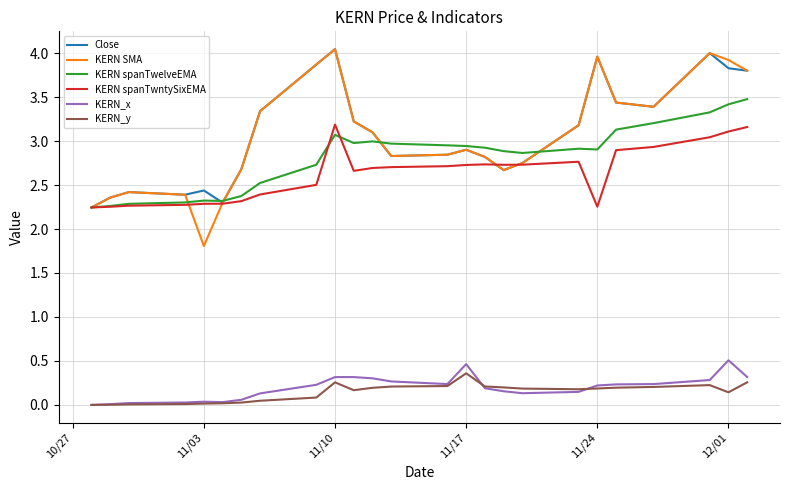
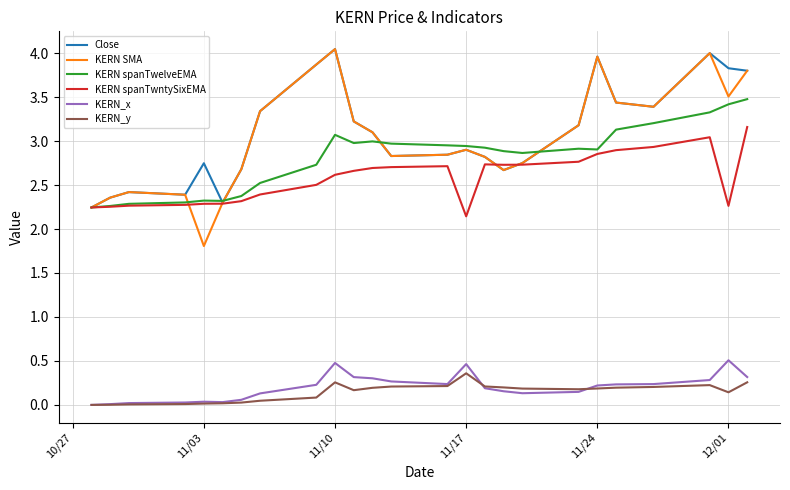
Close, 11/03: 2.4 -> 2.7
KERN spanTwntySixEMA, 11/10: 3.2 -> 2.6
KERN_x, 11/10: 0.3 -> 0.5
KERN spanTwntySixEMA, 11/17: 2.7 -> 2.1
KERN spanTwntySixEMA, 11/24: 2.3 -> 2.9
KERN SMA, 12/01: 3.9 -> 3.5
KERN spanTwntySixEMA, 12/01: 3.1 -> 2.3
